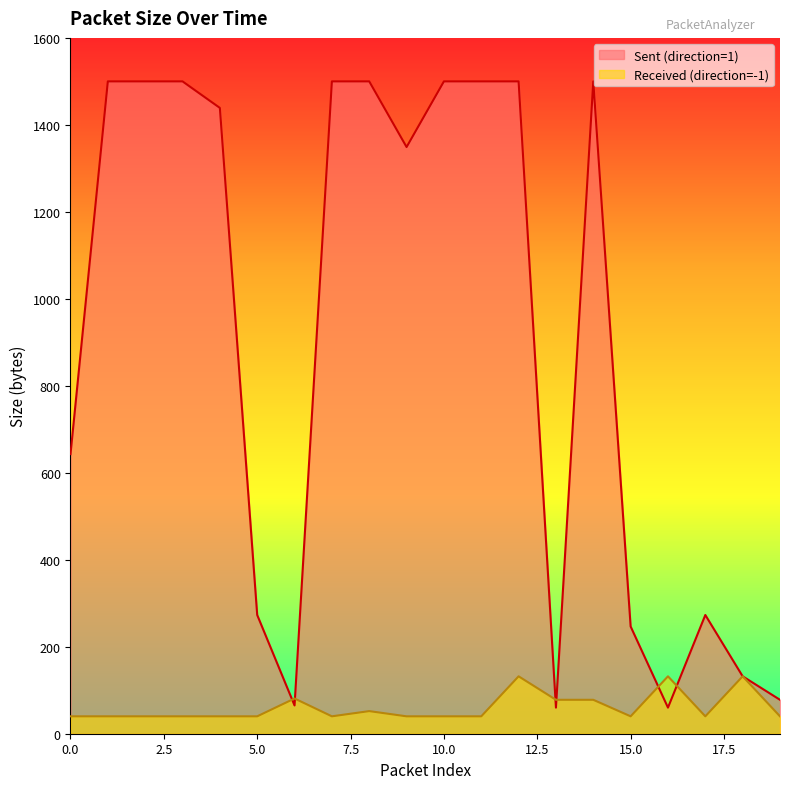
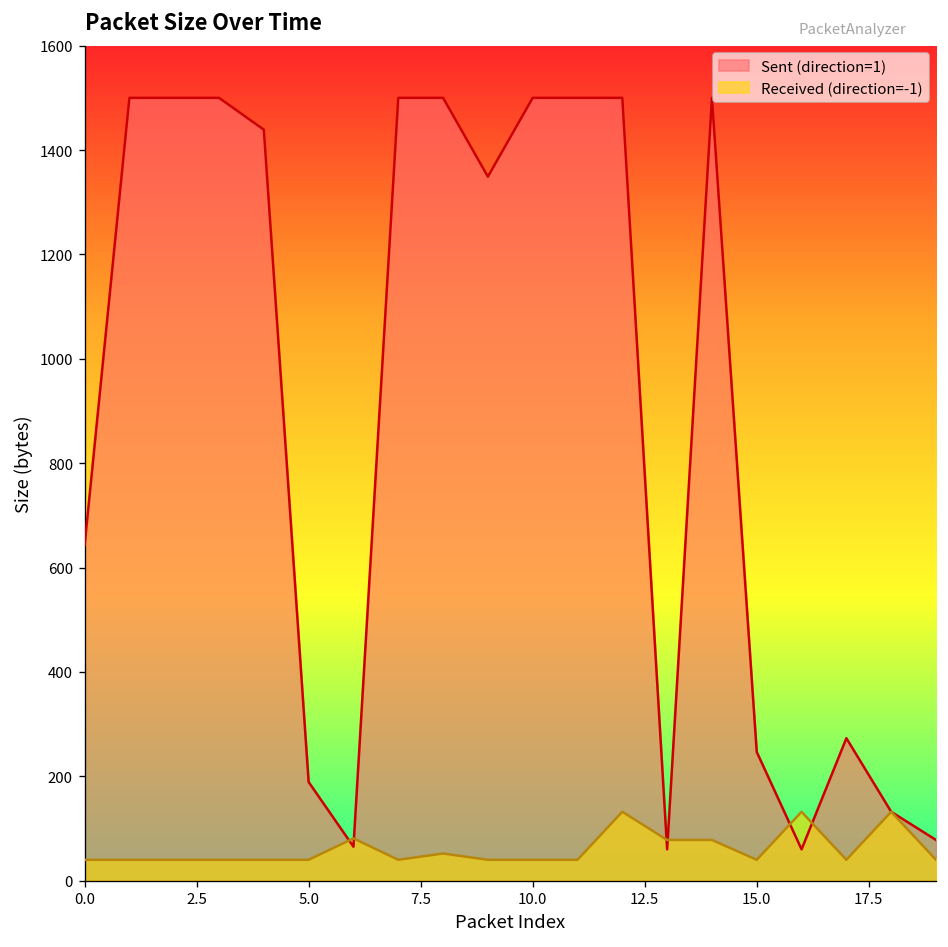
Sent (direction=1), 5.0: 270 -> 190
